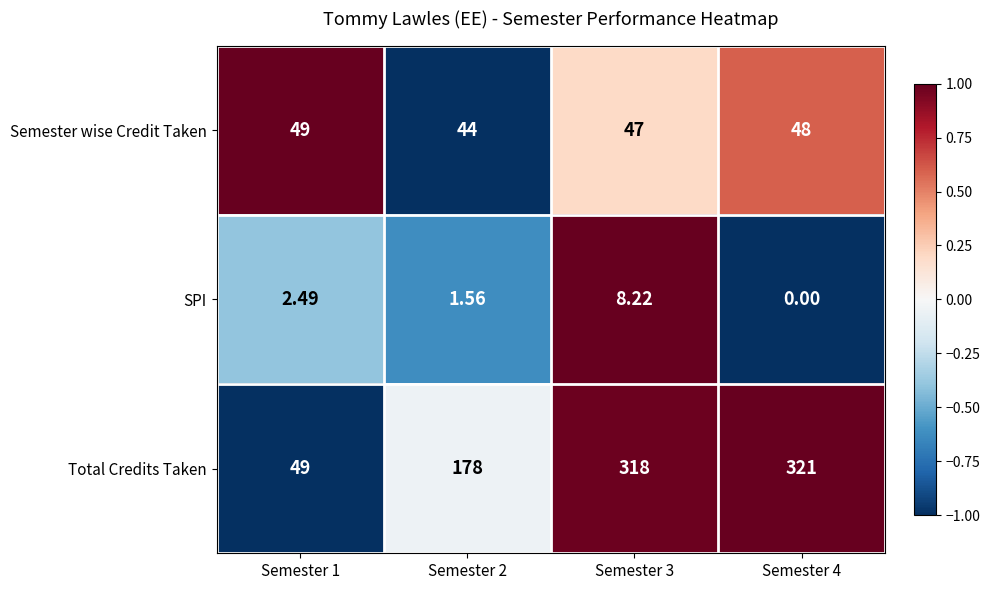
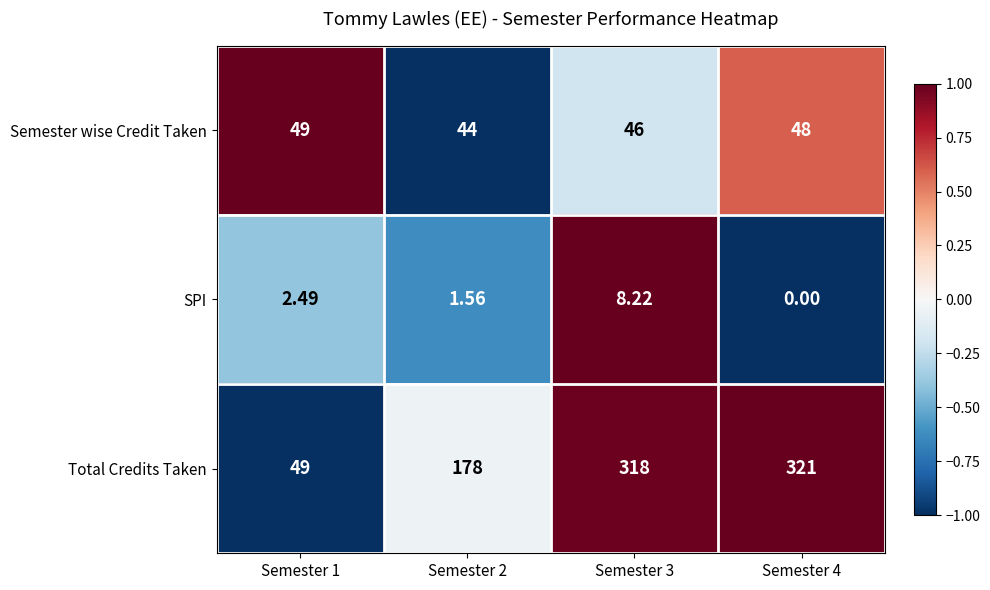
Semester wise Credit Taken, Semester 3: 47 -> 46
